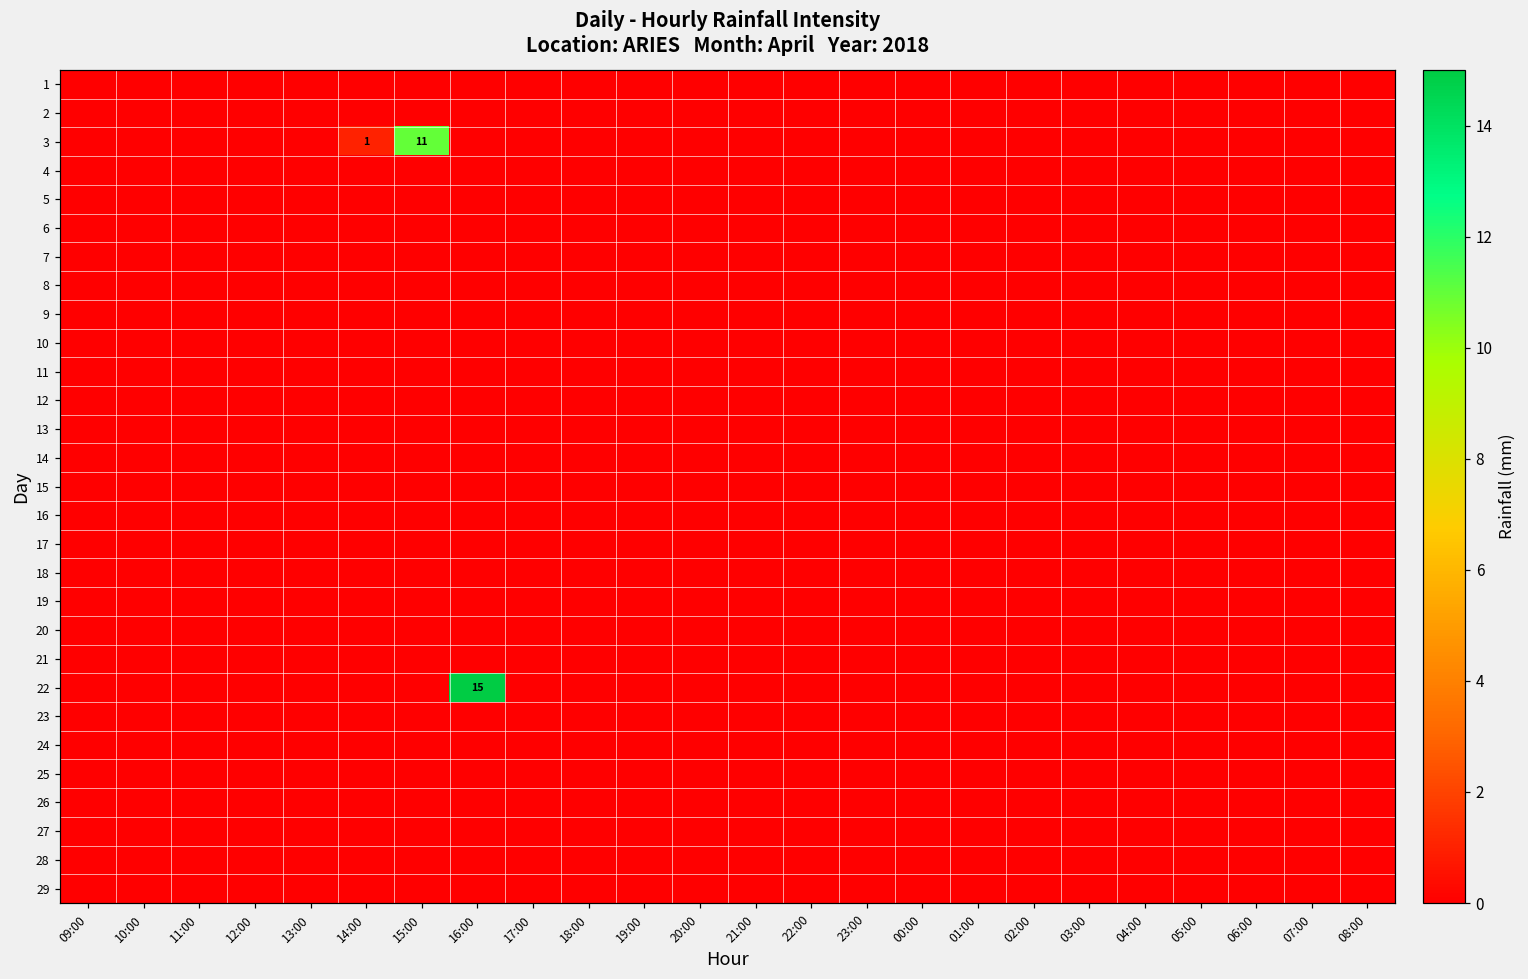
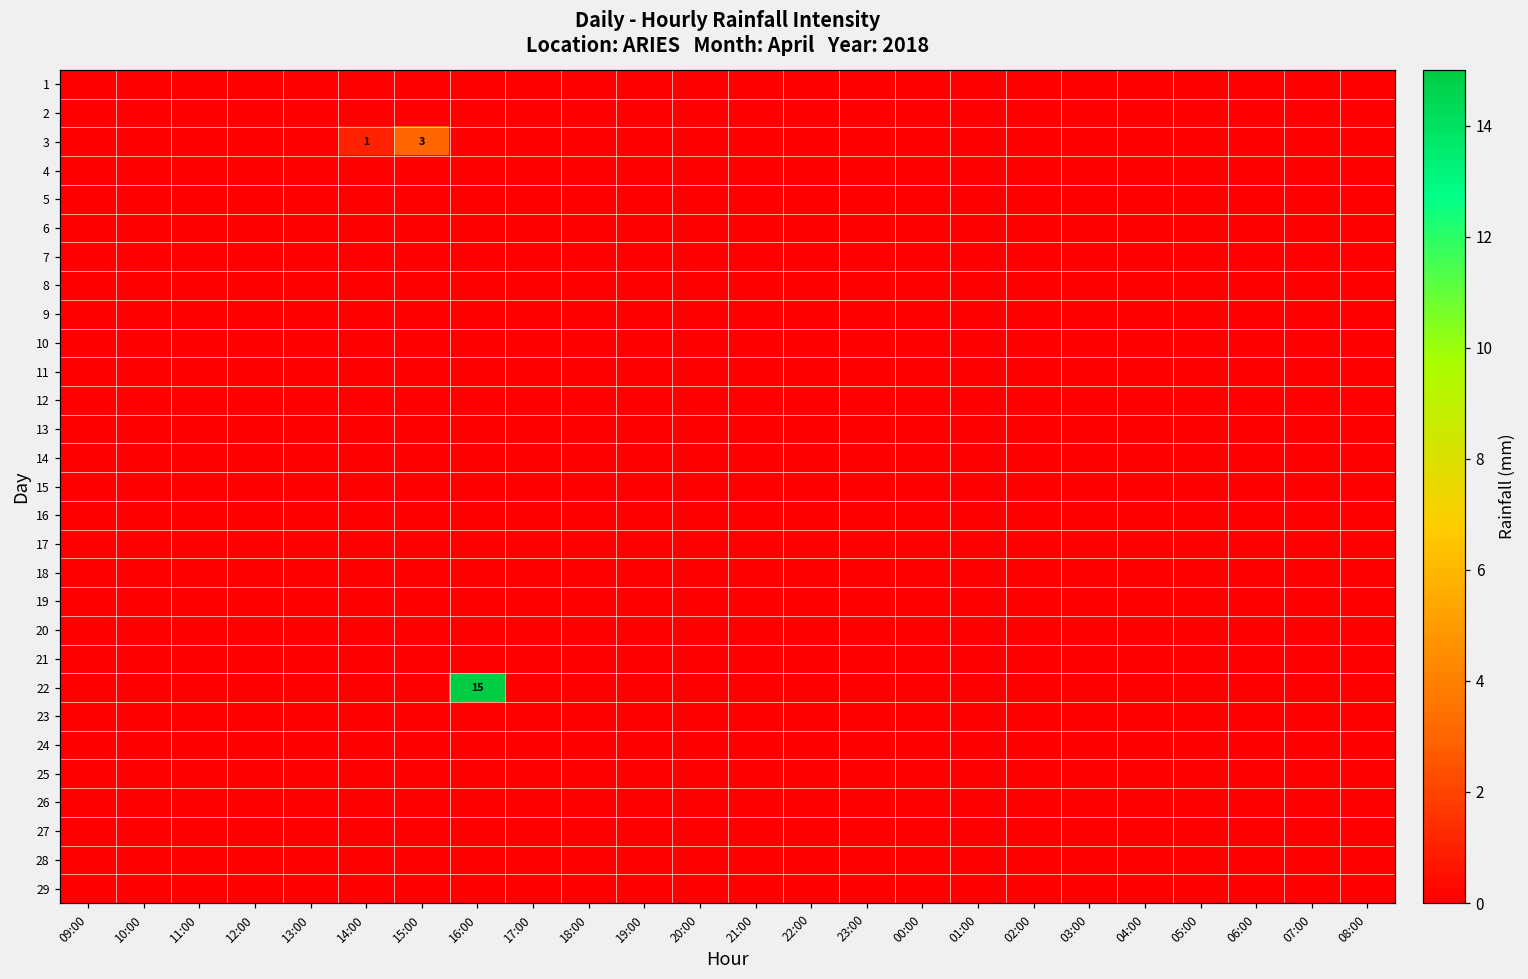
3, 15:00: 11 -> 3
